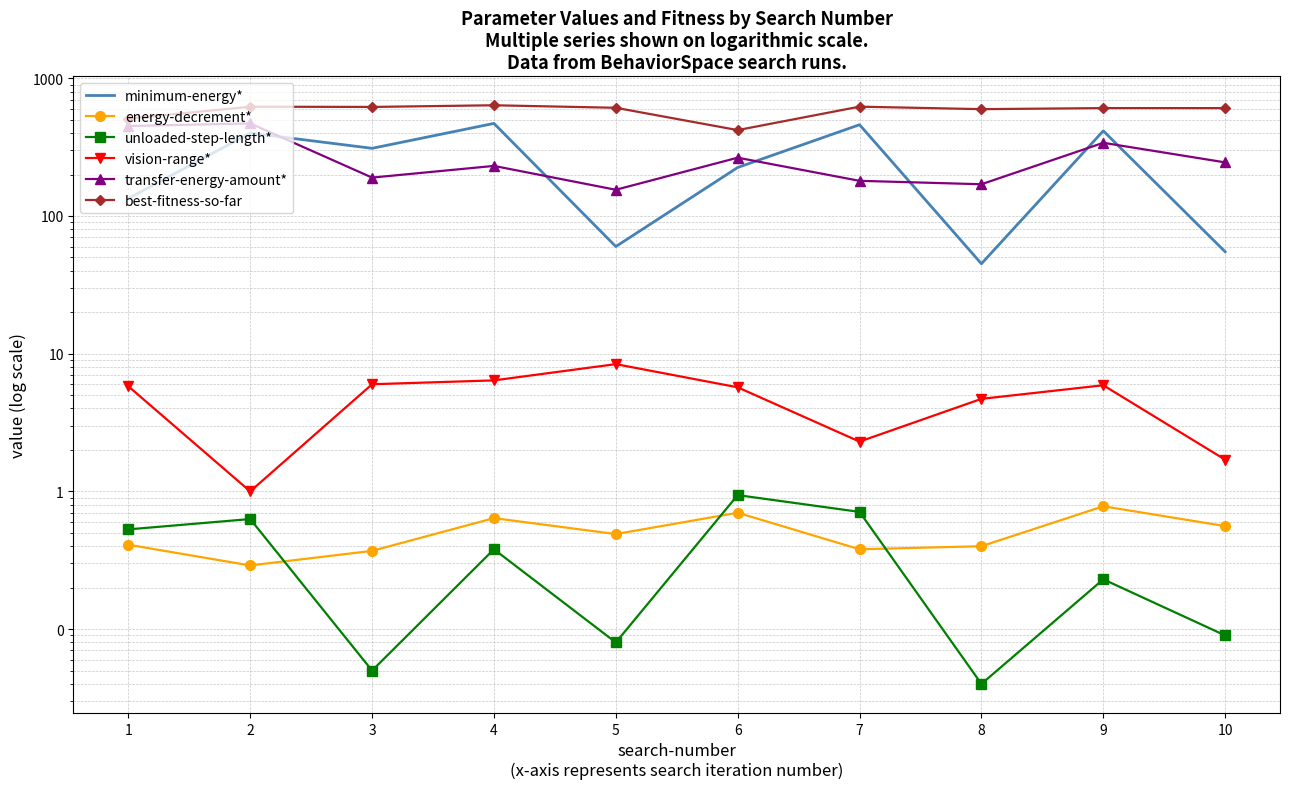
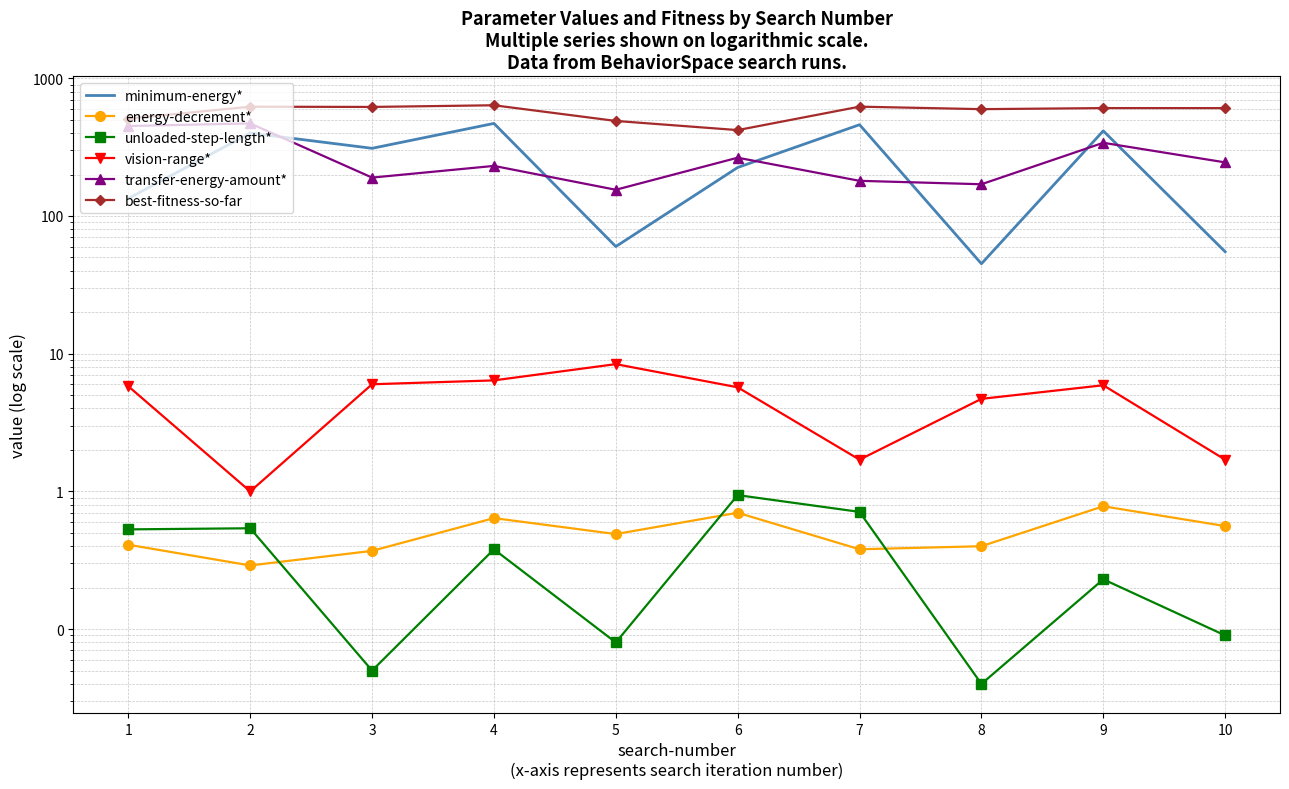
unloaded-step-length*, 2: 0.6 -> 0.54
best-fitness-so-far, 5: 600 -> 490
vision-range*, 7: 2.3 -> 1.7
